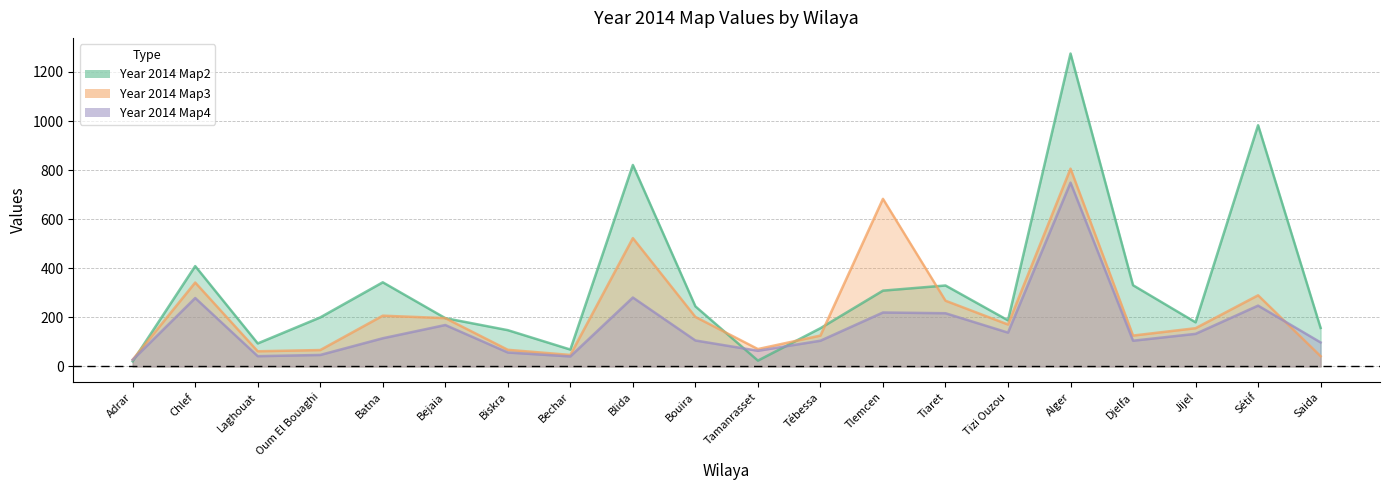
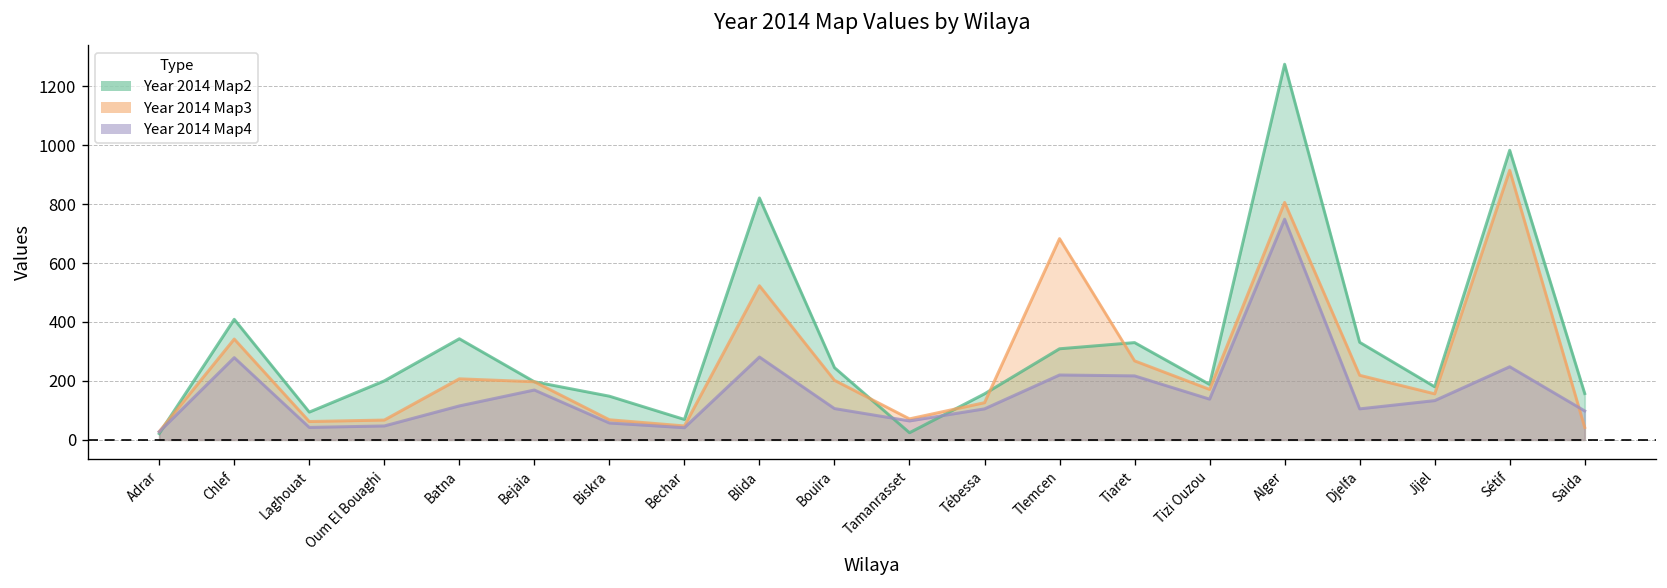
Year 2014 Map3, Djelfa: 130 -> 220
Year 2014 Map3, Sétif: 290 -> 920
